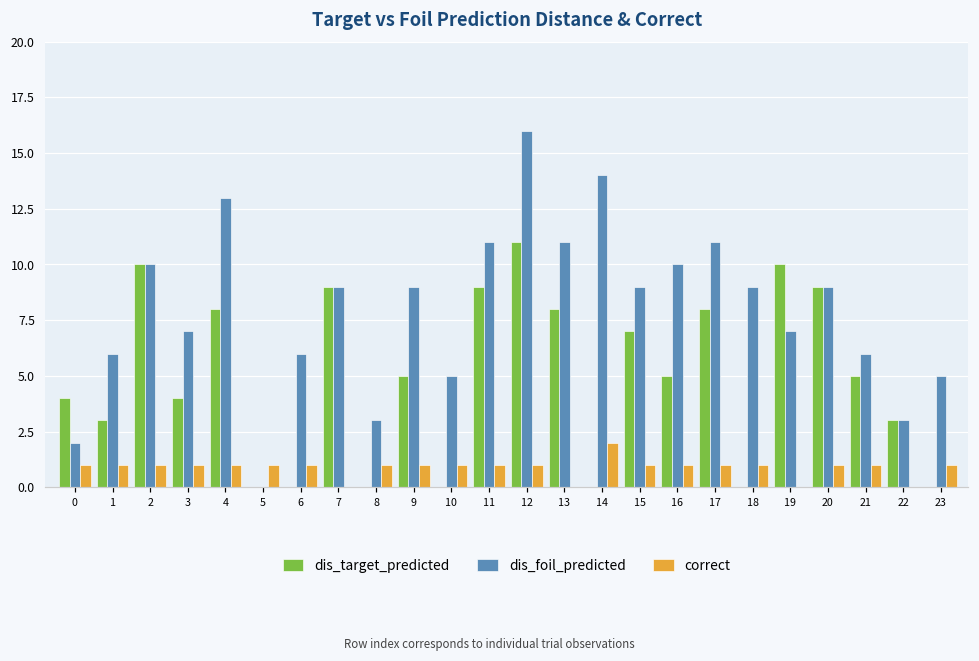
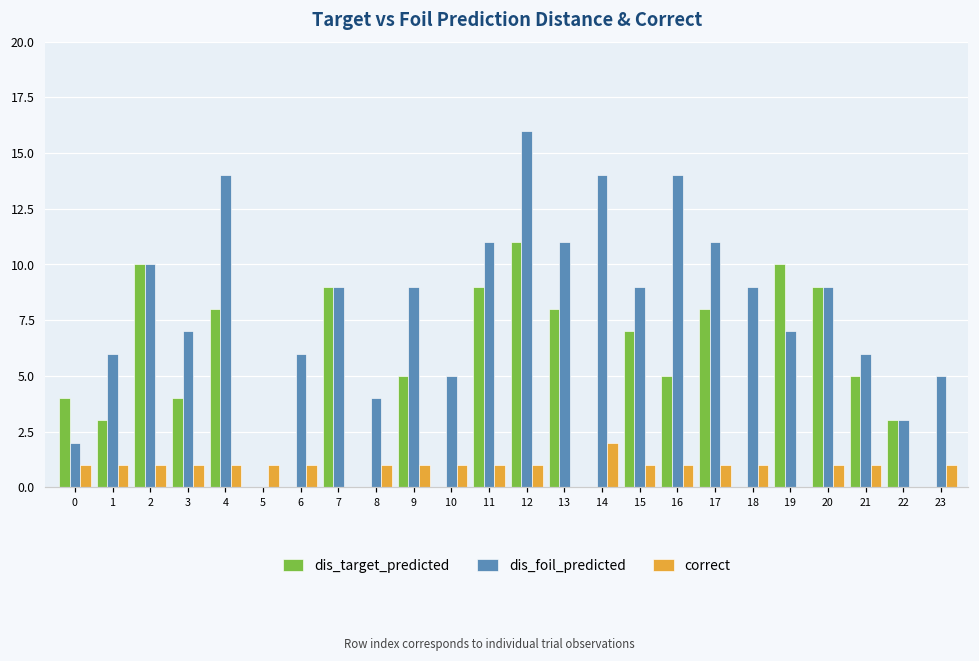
dis_foil_predicted, 4: 13 -> 14
dis_foil_predicted, 8: 3 -> 4
dis_foil_predicted, 16: 10 -> 14
